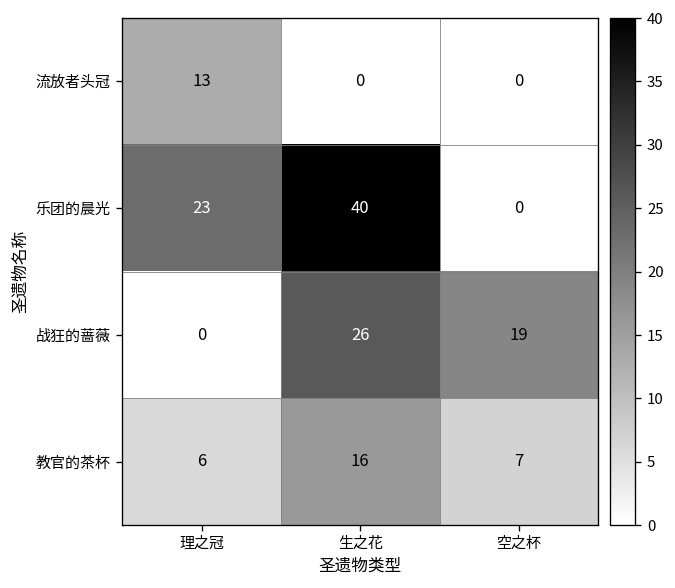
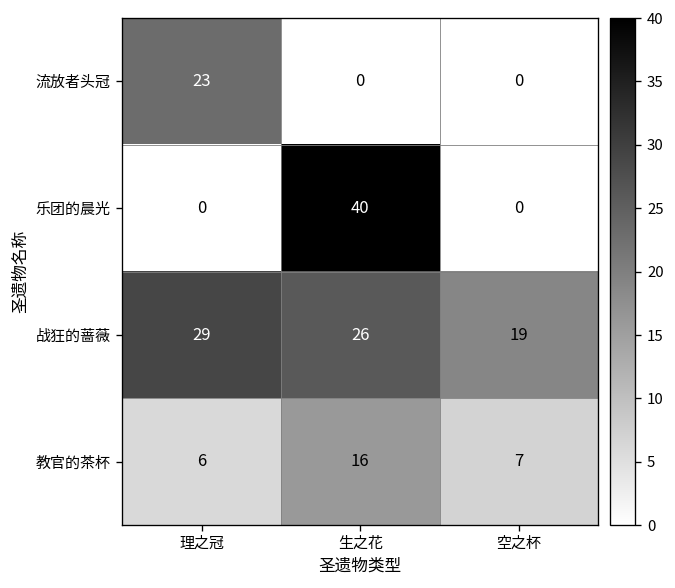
流放者头冠, 理之冠: 13 -> 23
乐团的晨光, 理之冠: 23 -> 0
战狂的蔷薇, 理之冠: 0 -> 29
